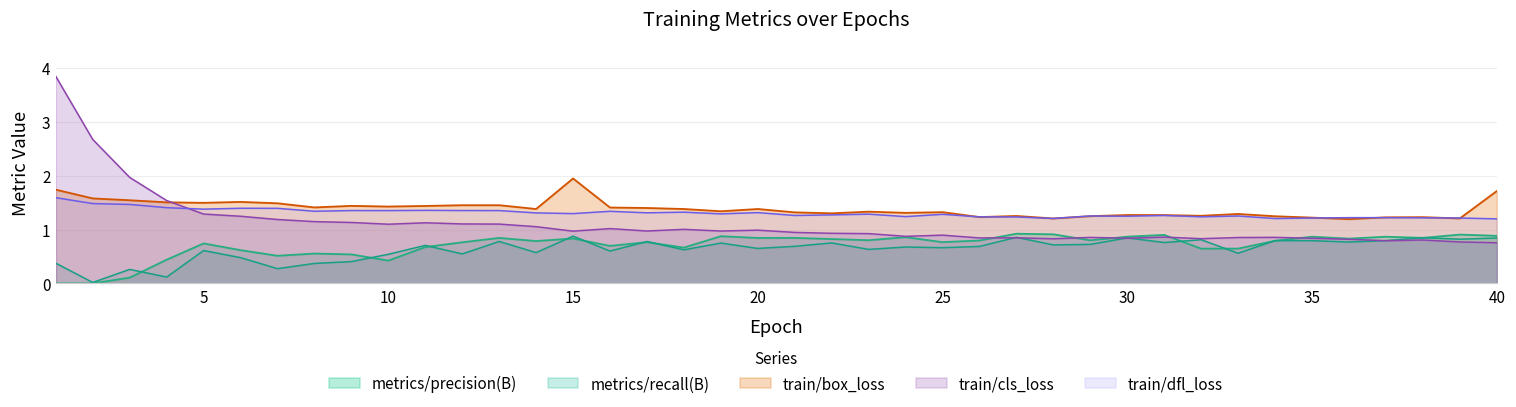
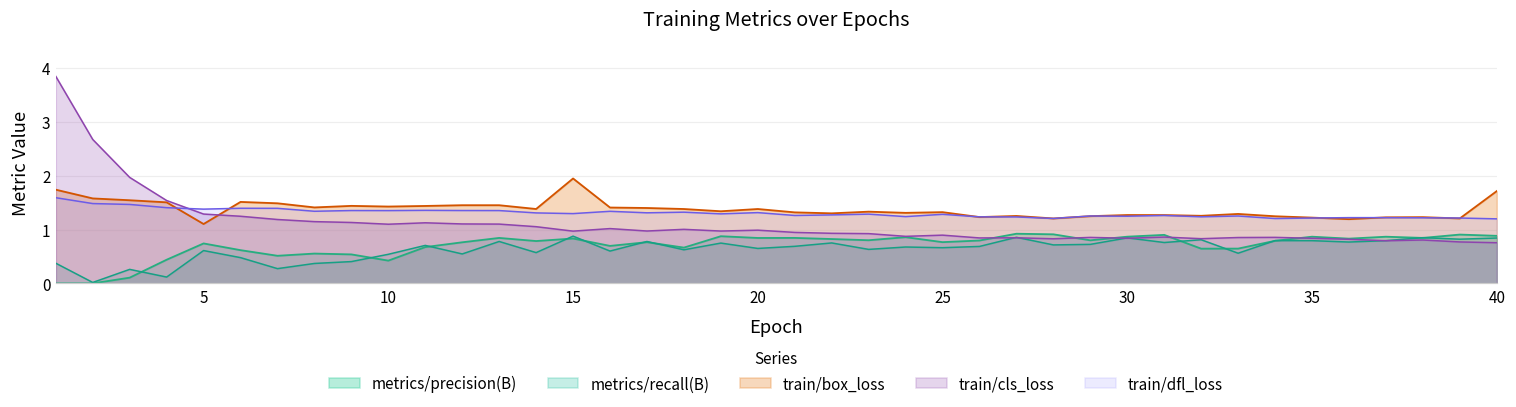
train/box_loss, 5: 1.5 -> 1.1
